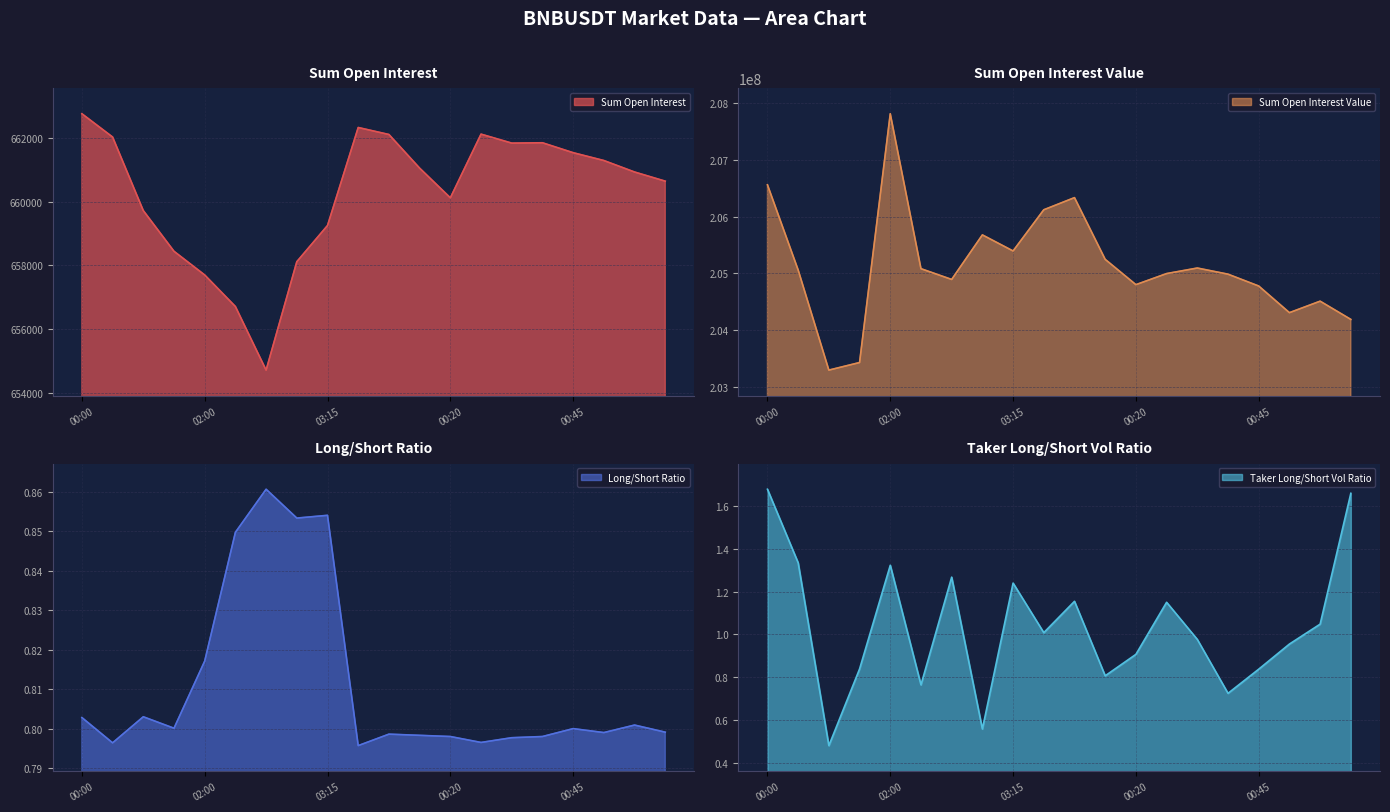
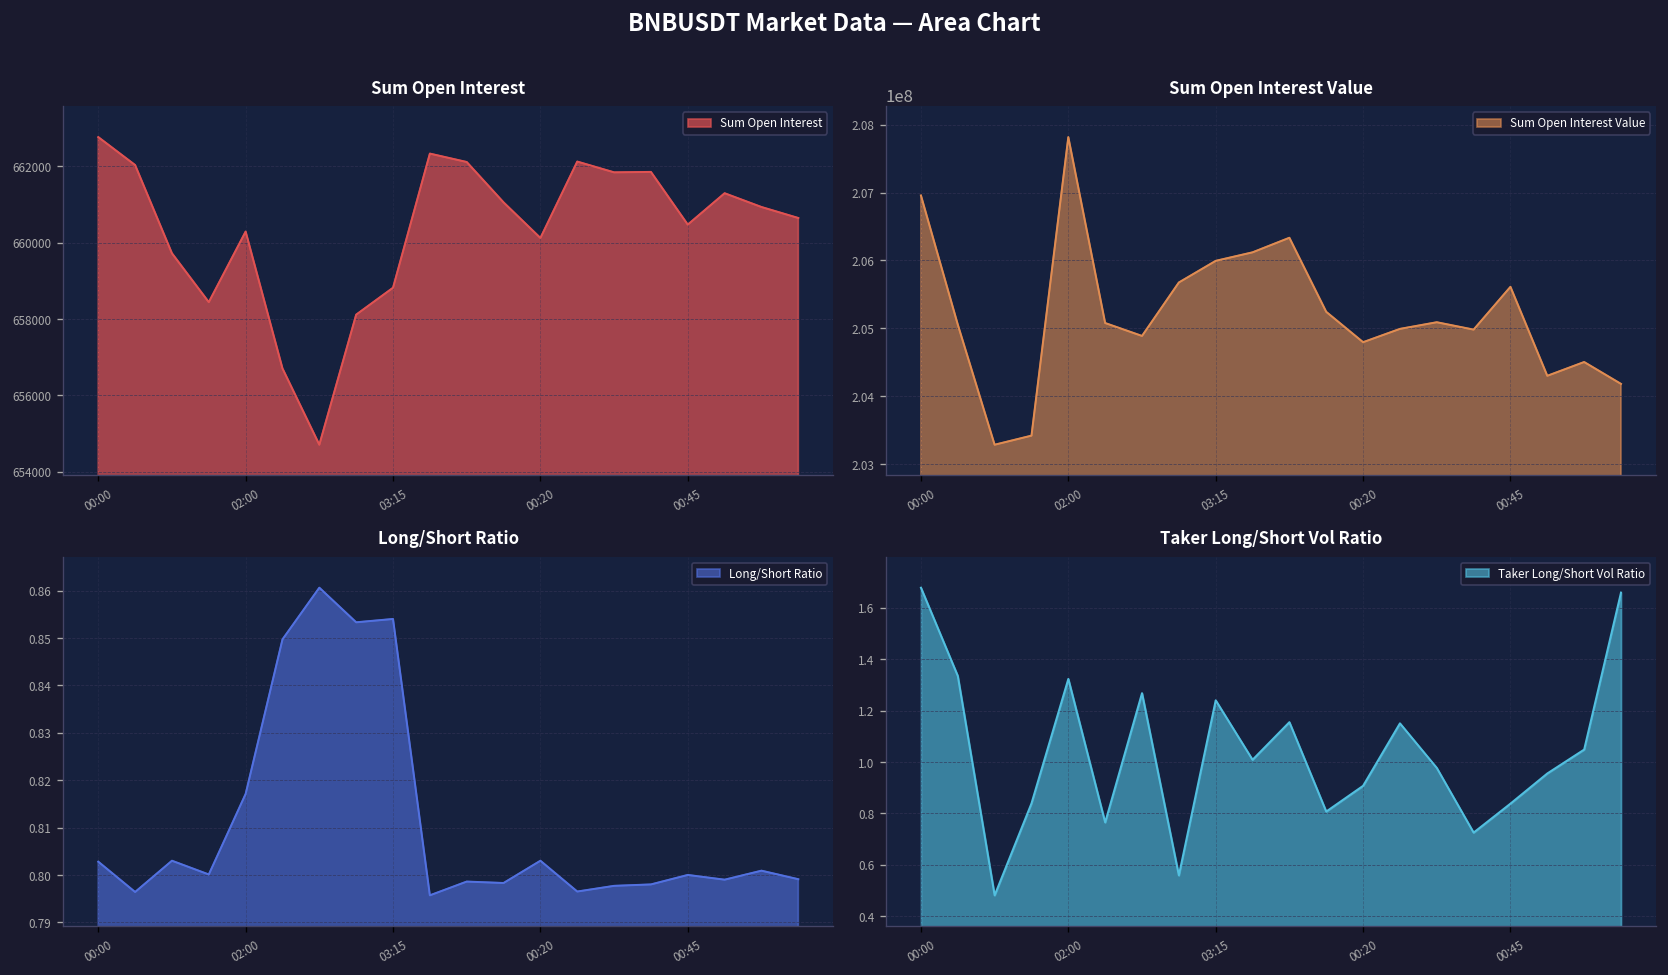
Sum Open Interest, 02:00: 657700 -> 660300
Sum Open Interest, 03:15: 659300 -> 658800
Sum Open Interest, 00:45: 661500 -> 660500
Sum Open Interest Value, 00:00: 206600000 -> 207000000
Sum Open Interest Value, 03:15: 205400000 -> 206000000
Sum Open Interest Value, 00:45: 204800000 -> 205600000
Long/Short Ratio, 00:20: 0.798 -> 0.803
